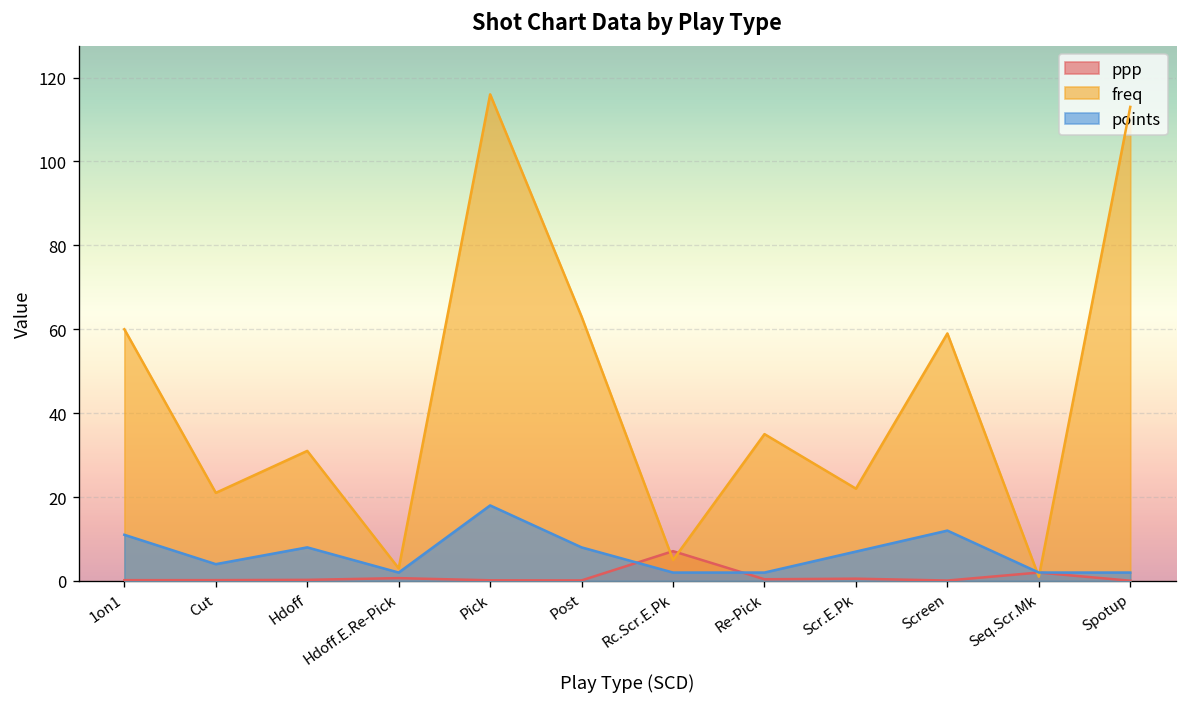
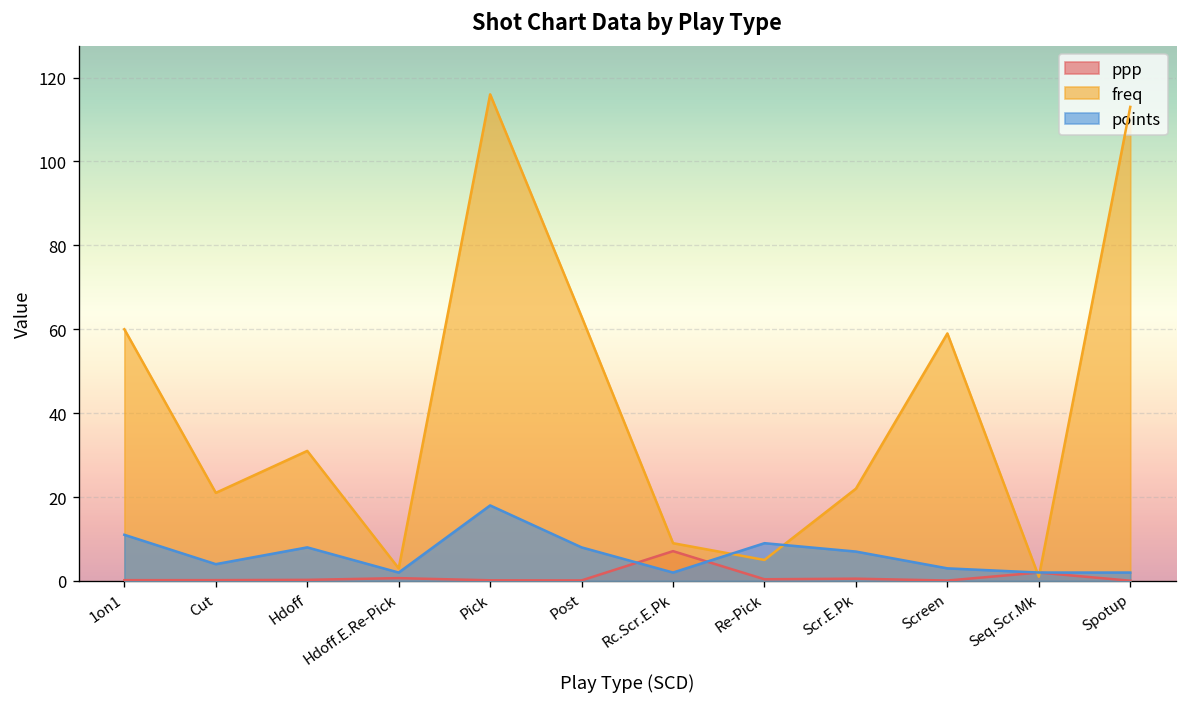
freq, Rc.Scr.E.Pk: 5 -> 9
freq, Re-Pick: 35 -> 5
points, Re-Pick: 2 -> 9
points, Screen: 12 -> 3
